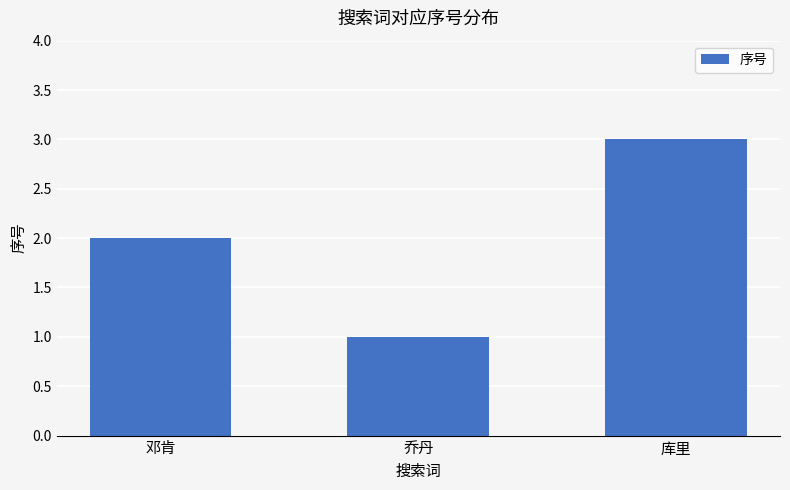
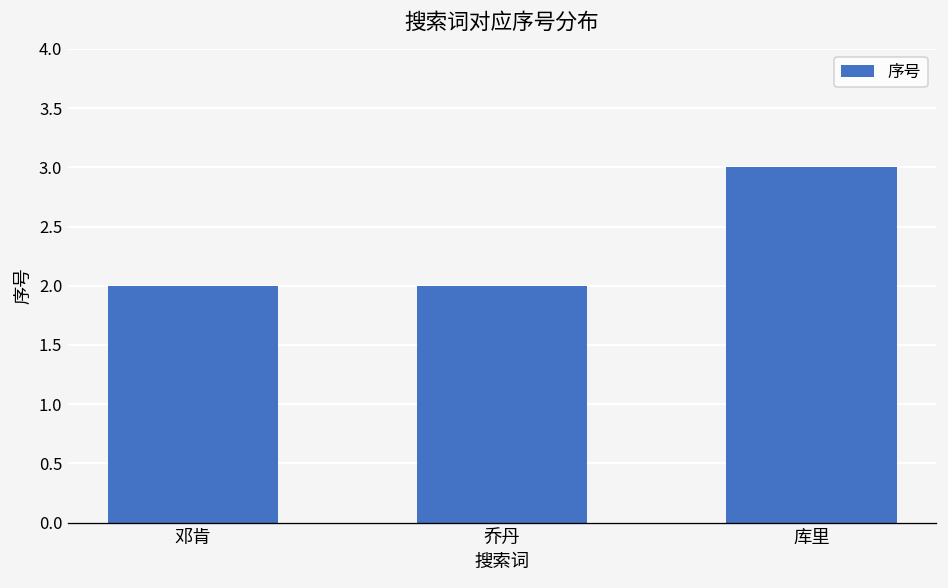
乔丹: 1 -> 2
